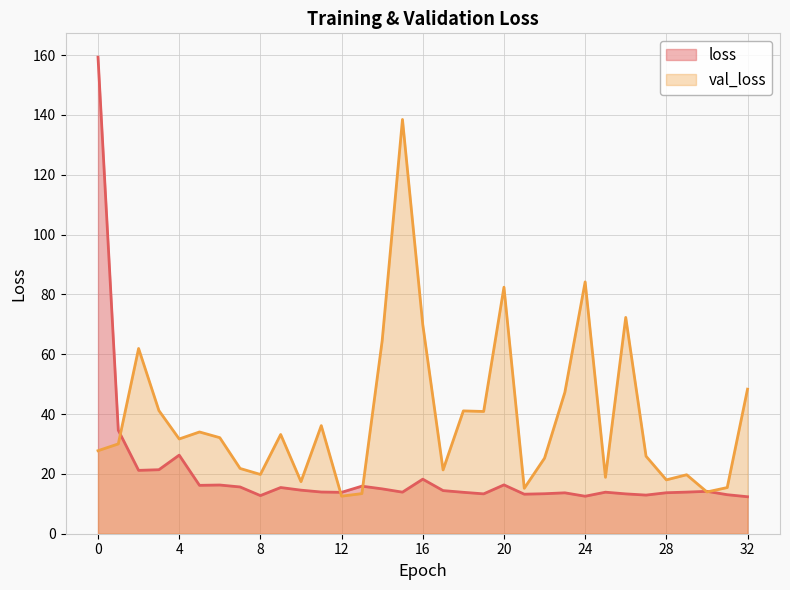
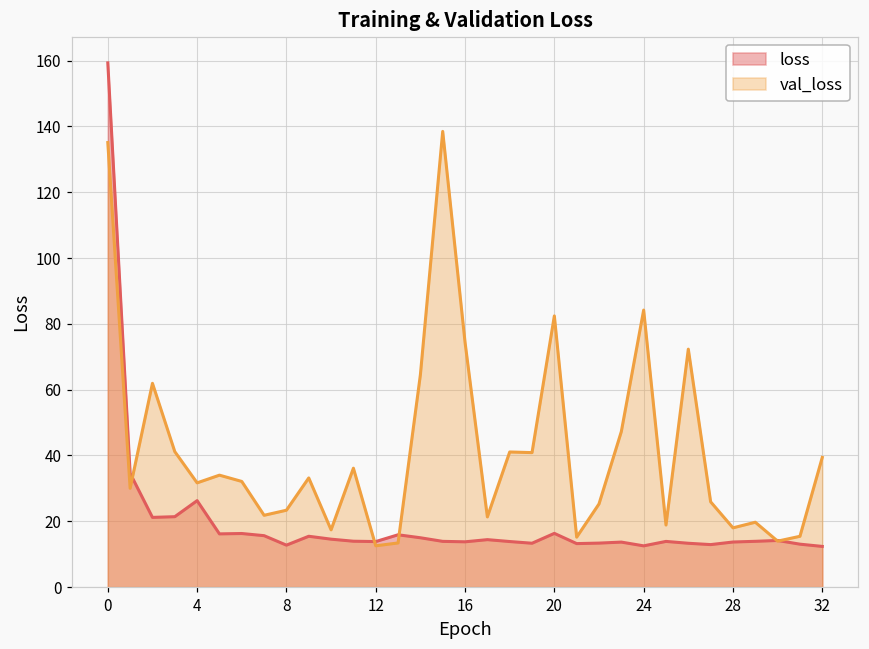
val_loss, 0: 28 -> 135
val_loss, 8: 20 -> 23
loss, 16: 18 -> 14
val_loss, 16: 70 -> 74
val_loss, 32: 48 -> 39
